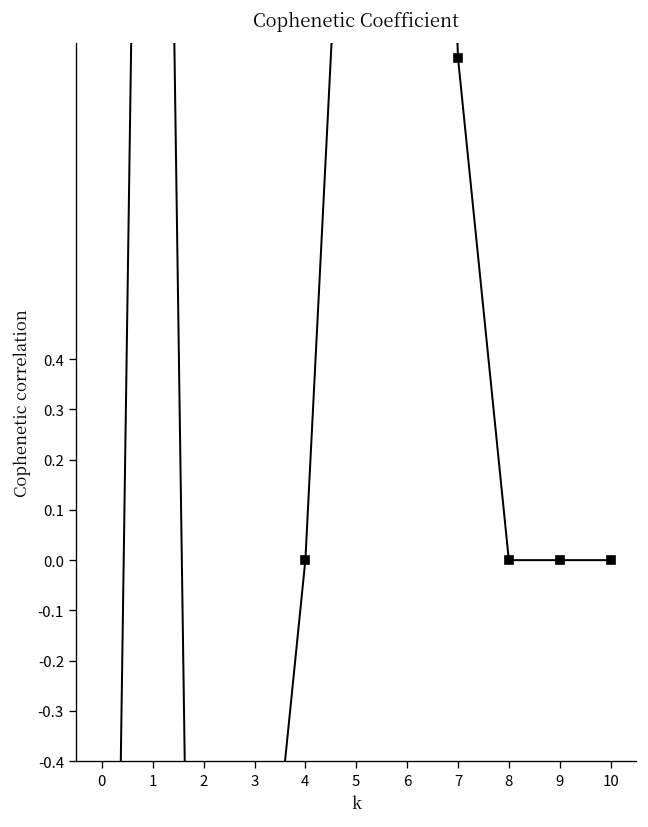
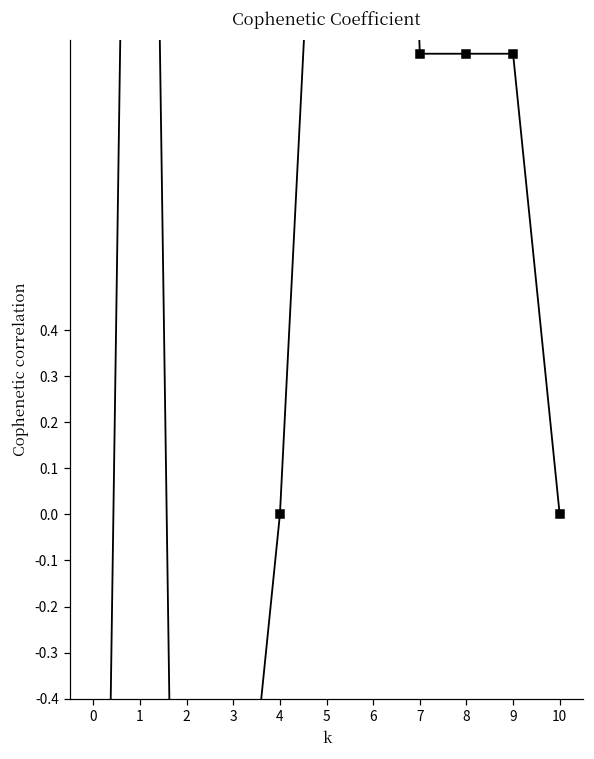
8: 0 -> 1
9: 0 -> 1
